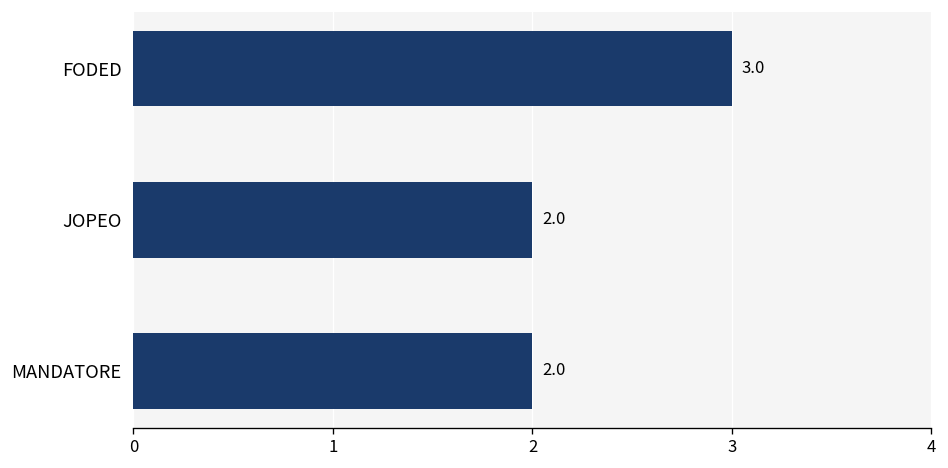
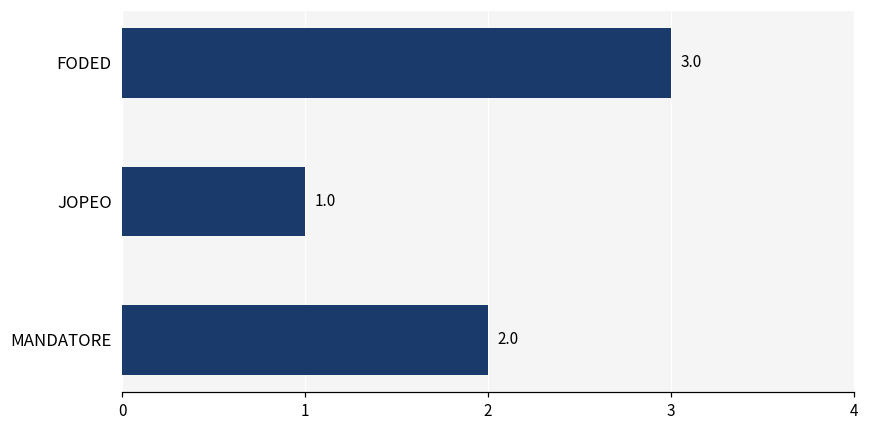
JOPEO: 2.0 -> 1.0
